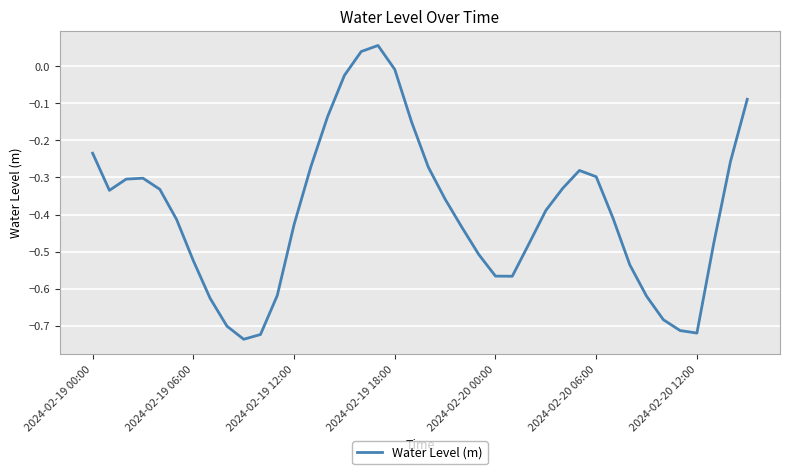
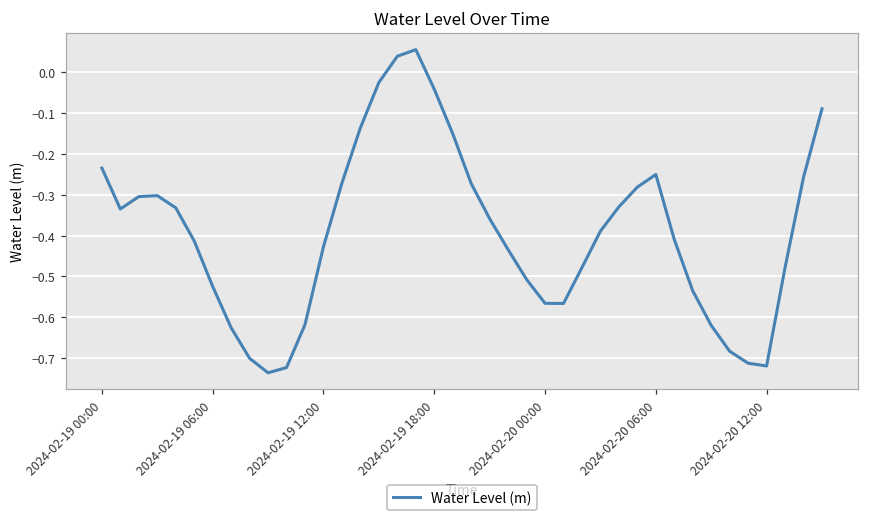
2024-02-19 18:00: -0.01 -> -0.04
2024-02-20 06:00: -0.30 -> -0.25
